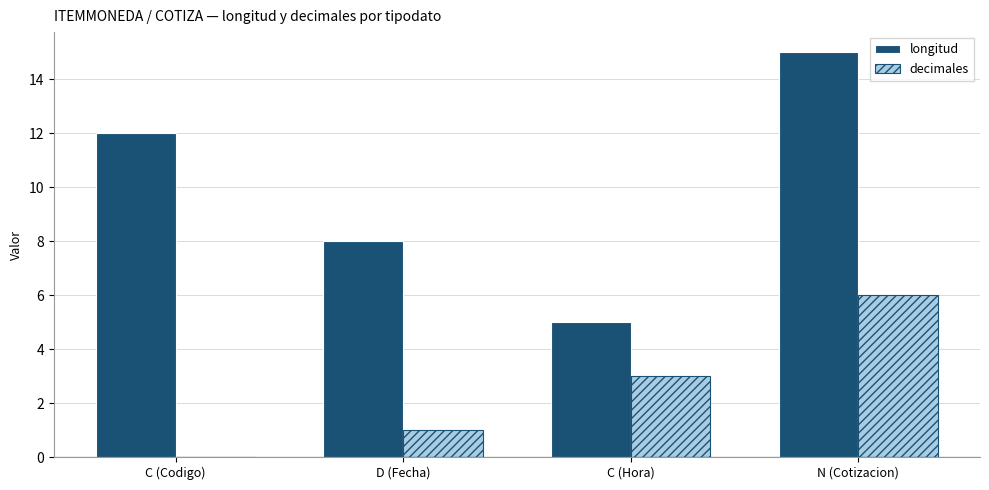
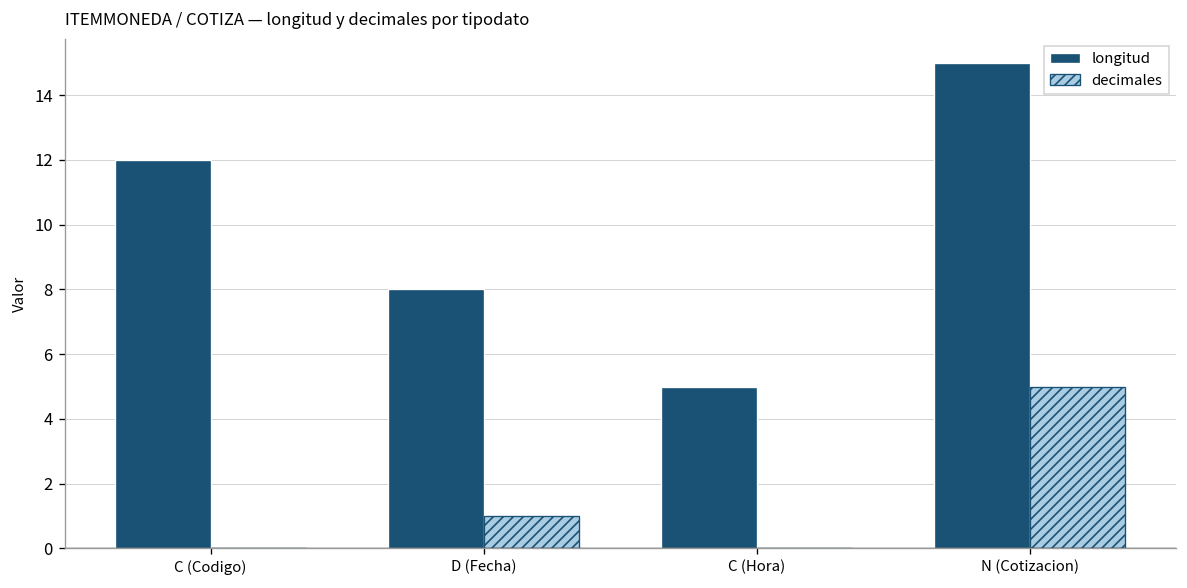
decimales, C (Hora): 3 -> 0
decimales, N (Cotizacion): 6 -> 5
